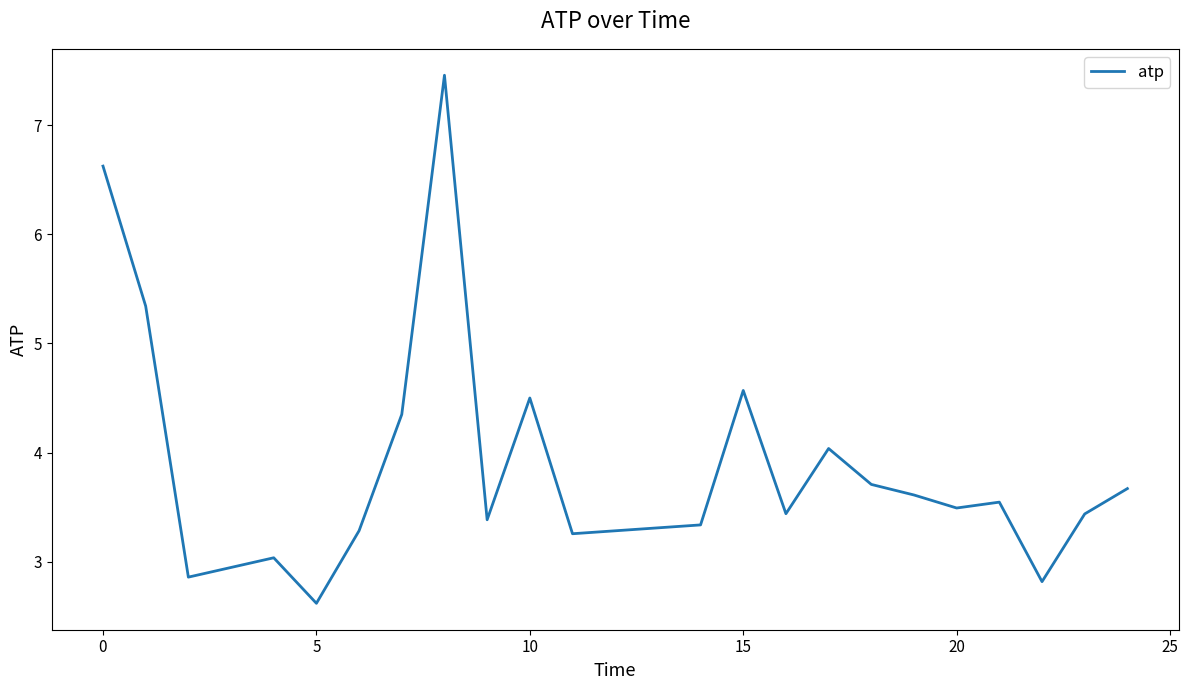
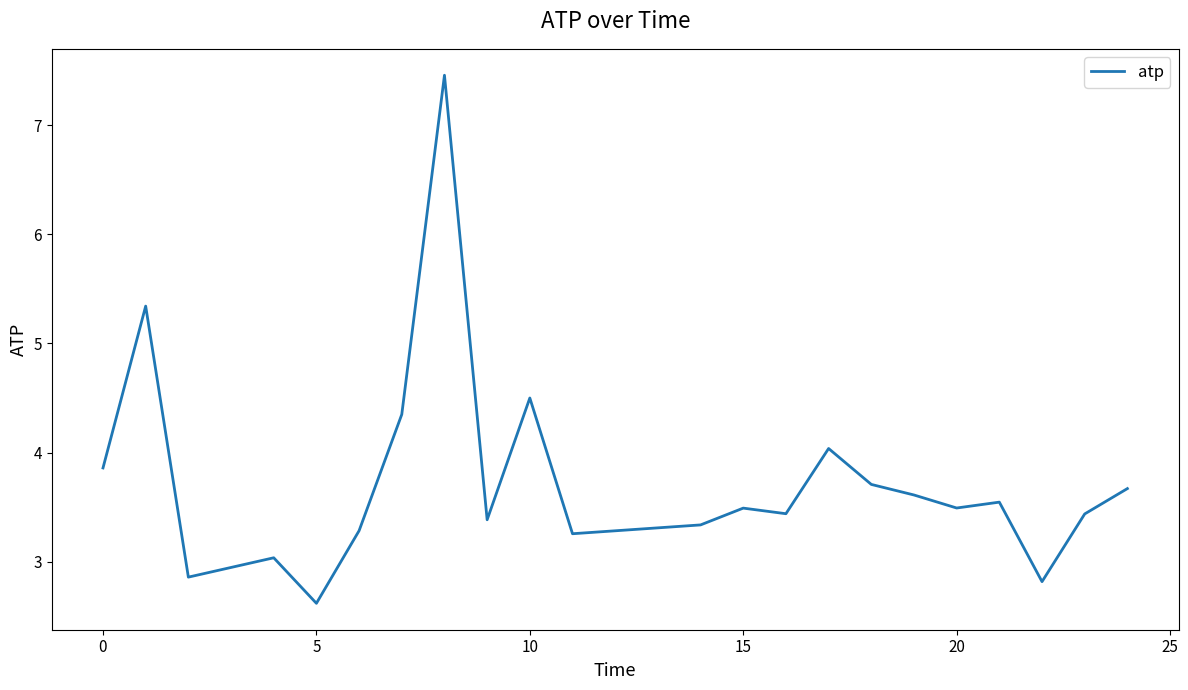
0: 6.62 -> 3.86
15: 4.57 -> 3.49
